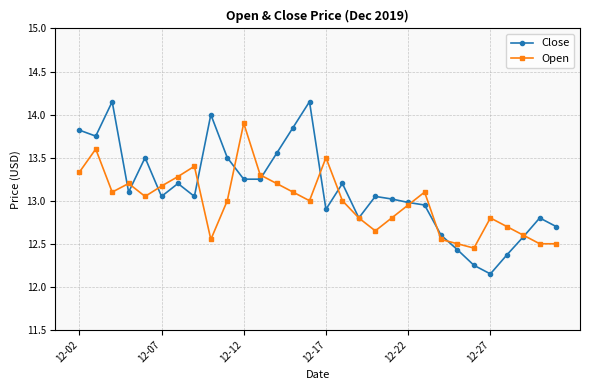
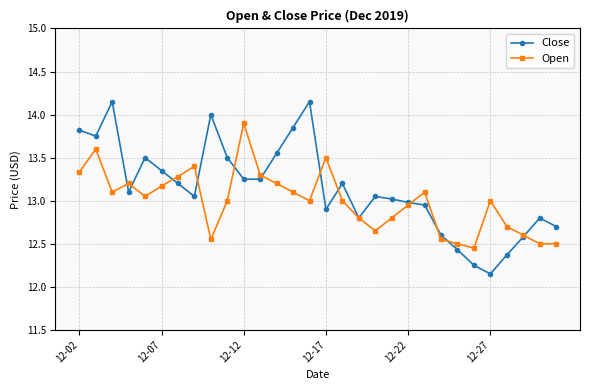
Close, 12-07: 13.1 -> 13.4
Open, 12-27: 12.8 -> 13.0
